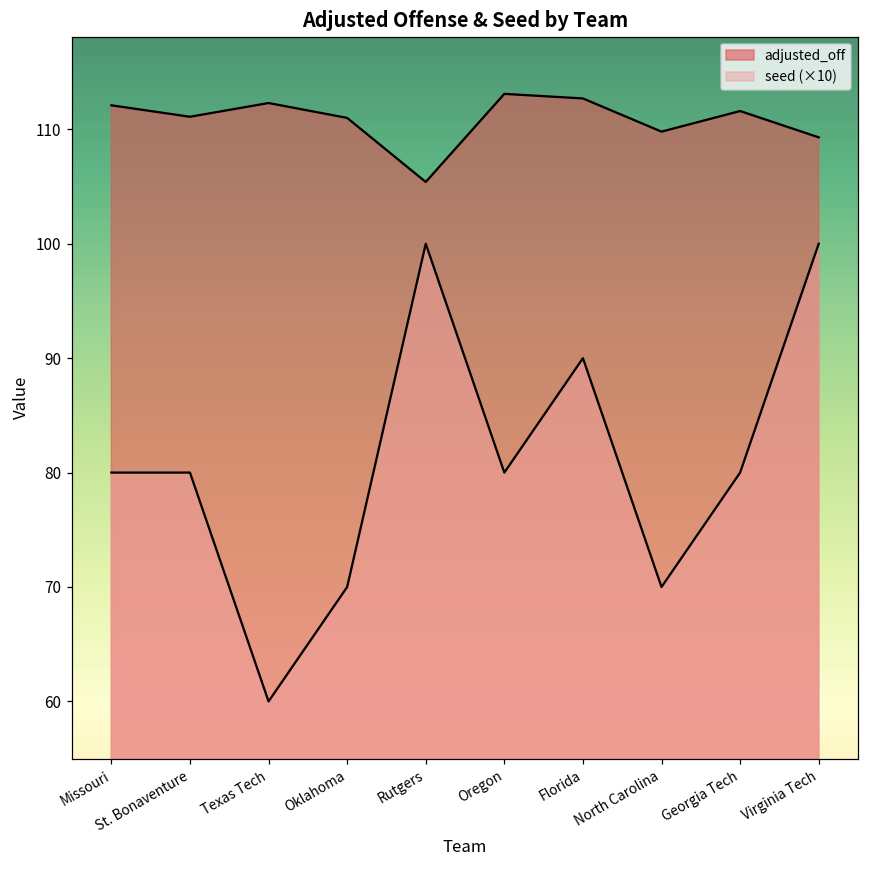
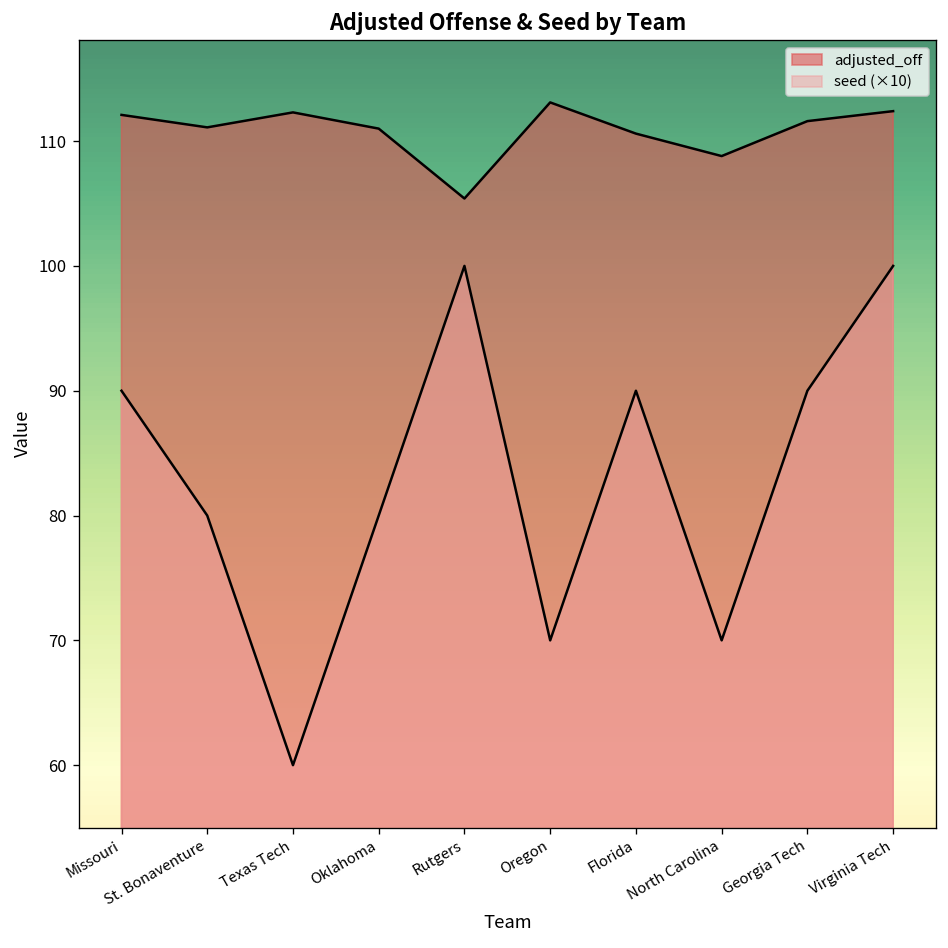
seed (×10), Missouri: 80.0 -> 90.0
seed (×10), Oklahoma: 70.0 -> 80.0
seed (×10), Oregon: 80.0 -> 70.0
adjusted_off, Florida: 112.7 -> 110.6
adjusted_off, North Carolina: 109.8 -> 108.8
seed (×10), Georgia Tech: 80.0 -> 90.0
adjusted_off, Virginia Tech: 109.3 -> 112.4
